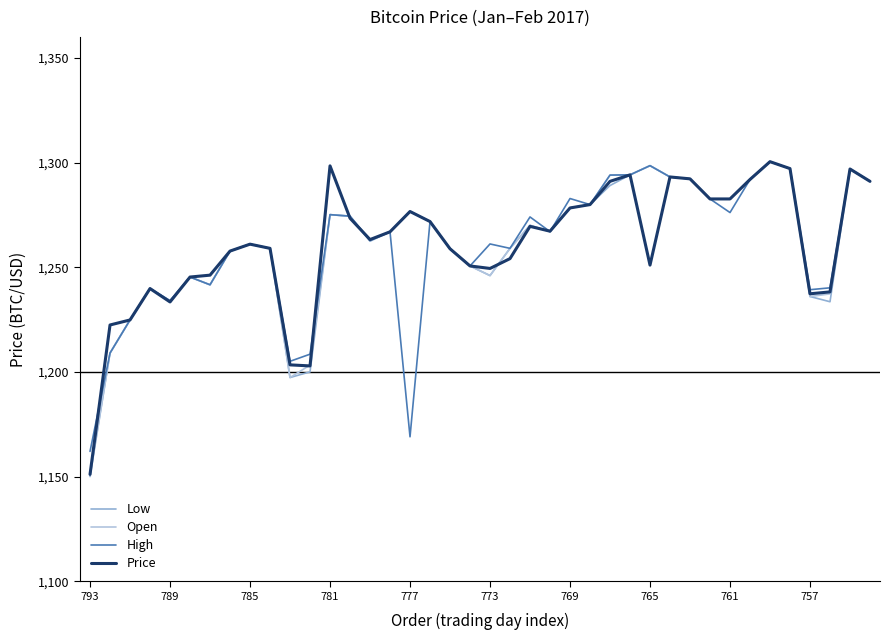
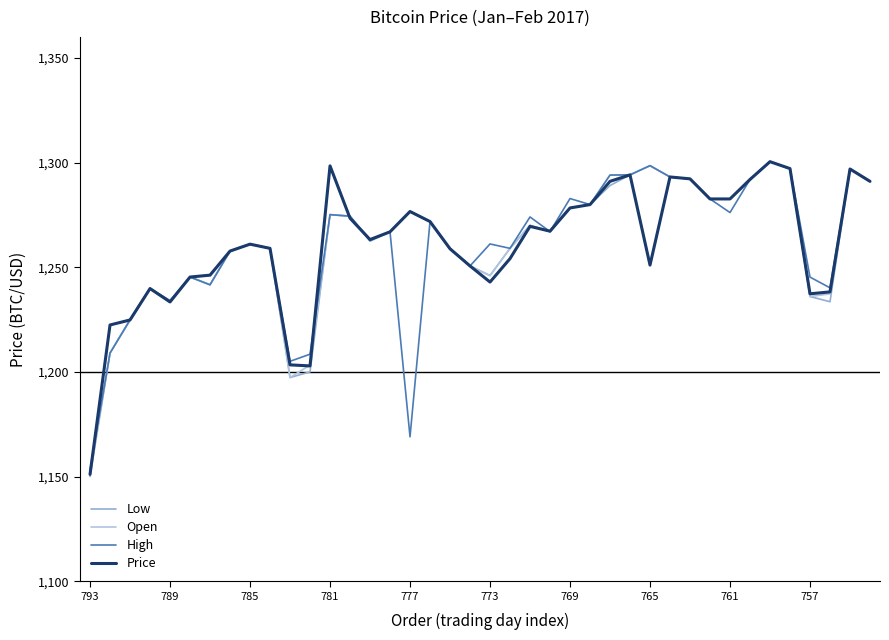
High, 793: 1,162 -> 1,153
Price, 773: 1,249 -> 1,243
High, 757: 1,239 -> 1,245
